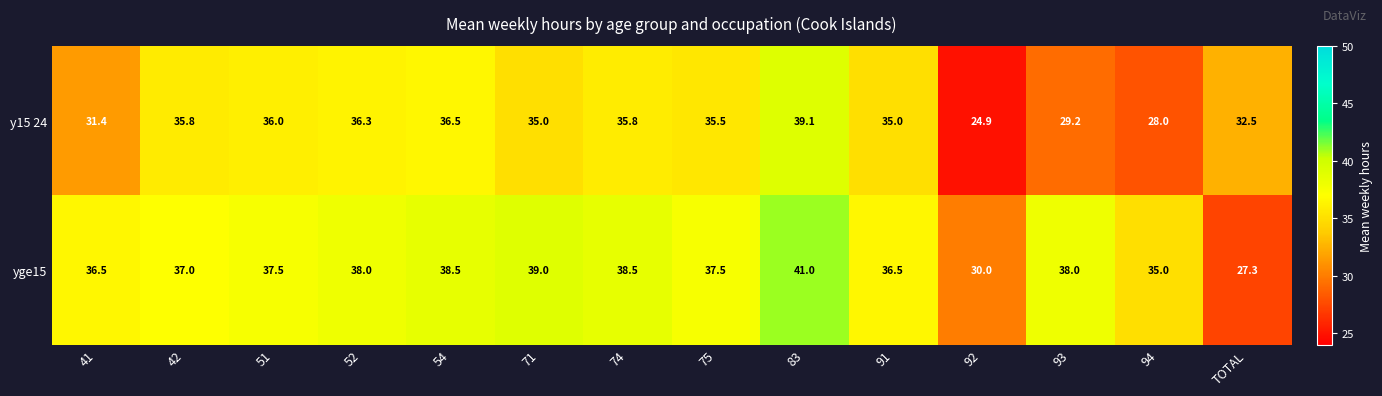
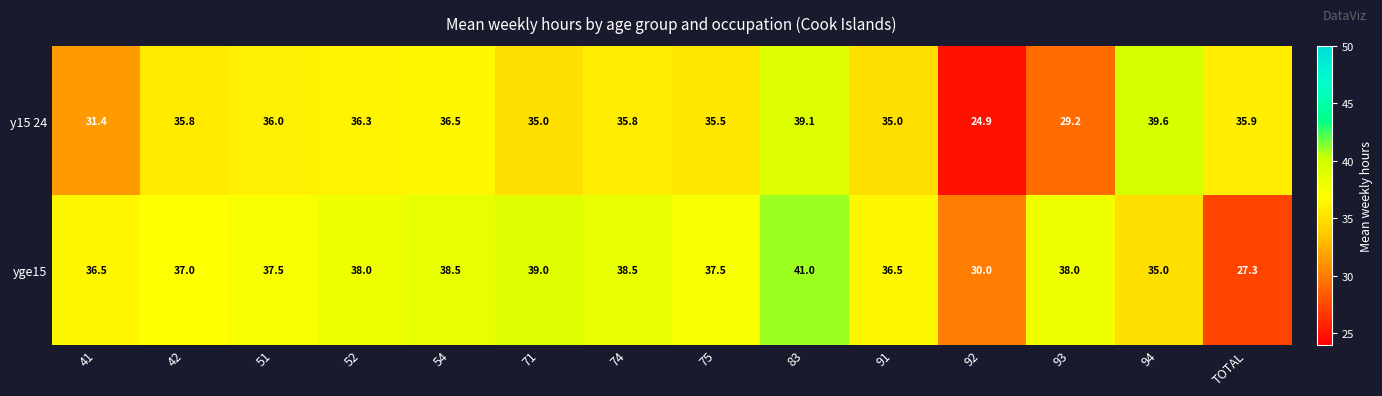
y15 24, 94: 28.0 -> 39.6
y15 24, TOTAL: 32.5 -> 35.9
